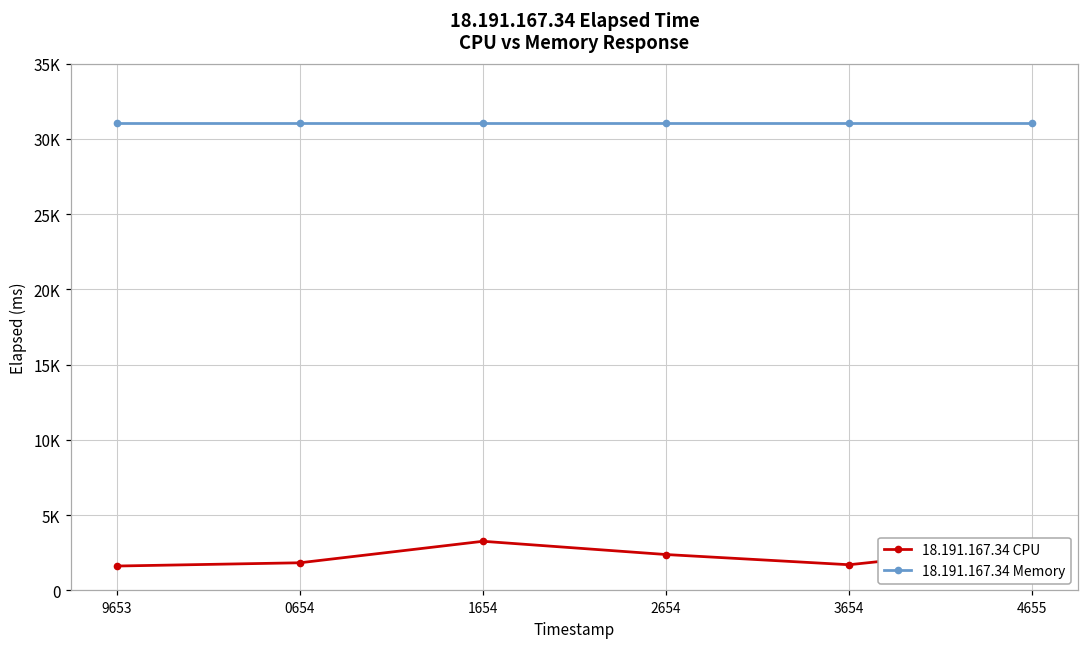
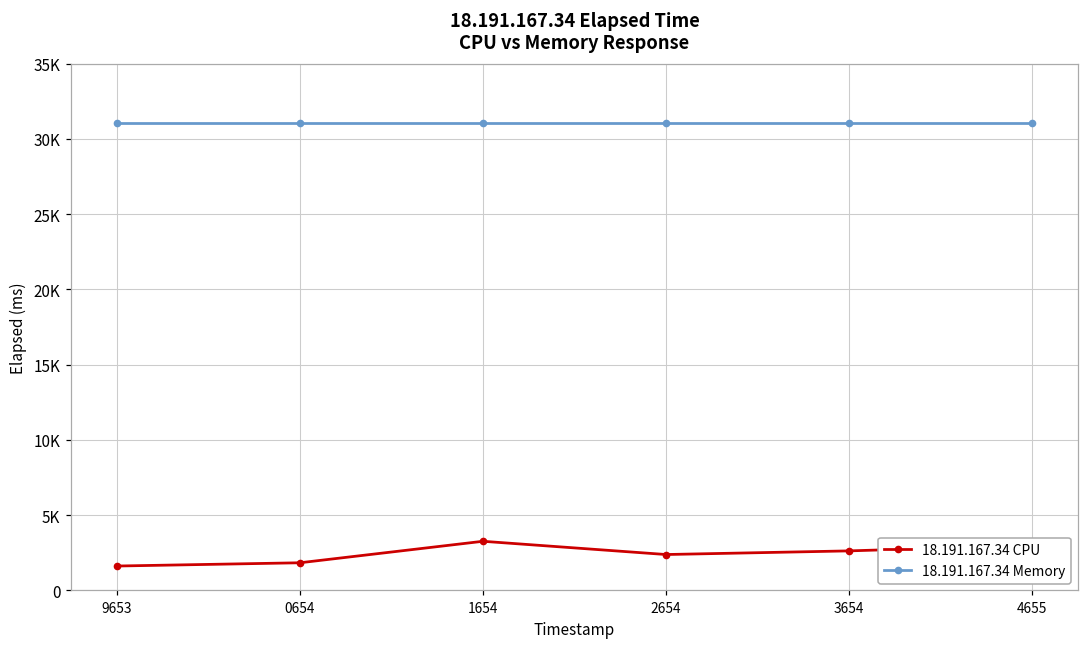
18.191.167.34 CPU, 3654: 1700 -> 2600
